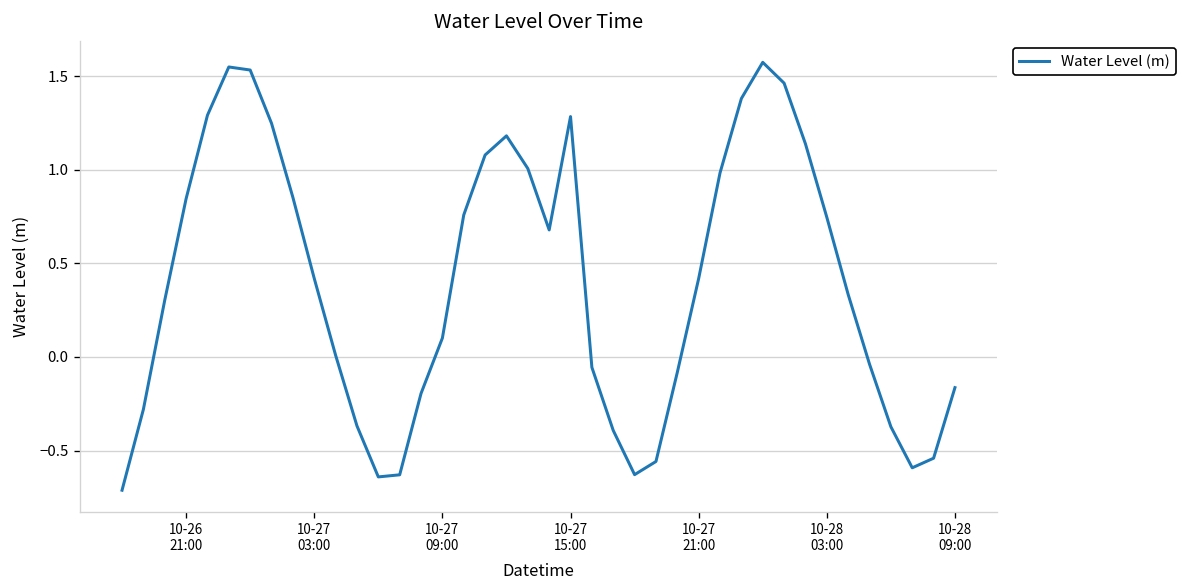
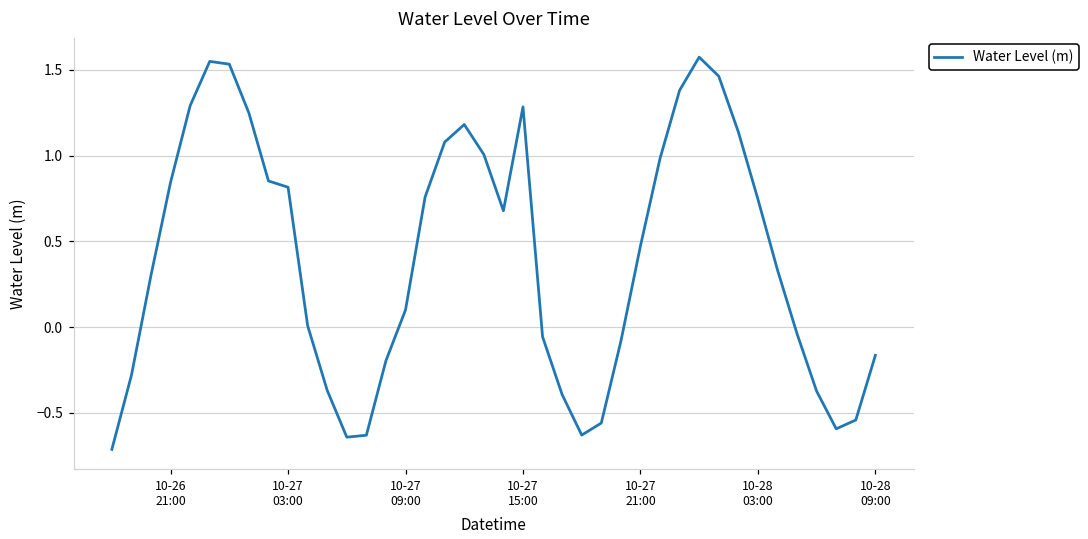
10-27 03:00: 0.42 -> 0.82
10-27 21:00: 0.42 -> 0.47
